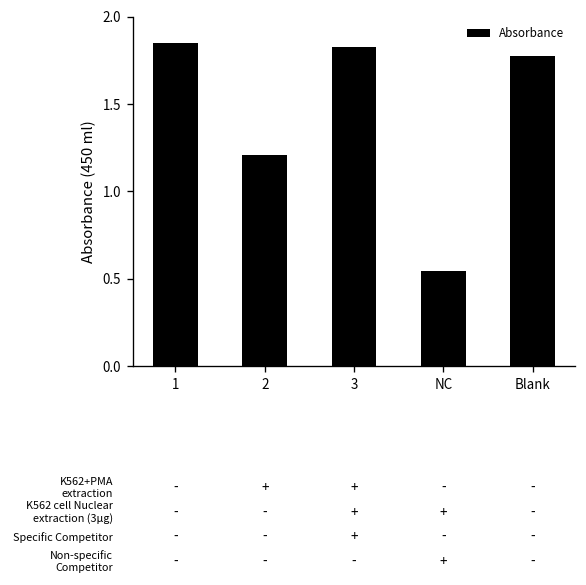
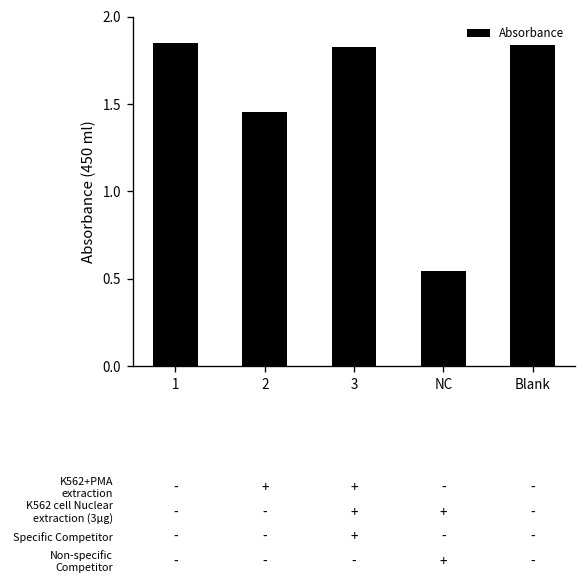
2: 1.21 -> 1.45
Blank: 1.77 -> 1.84
